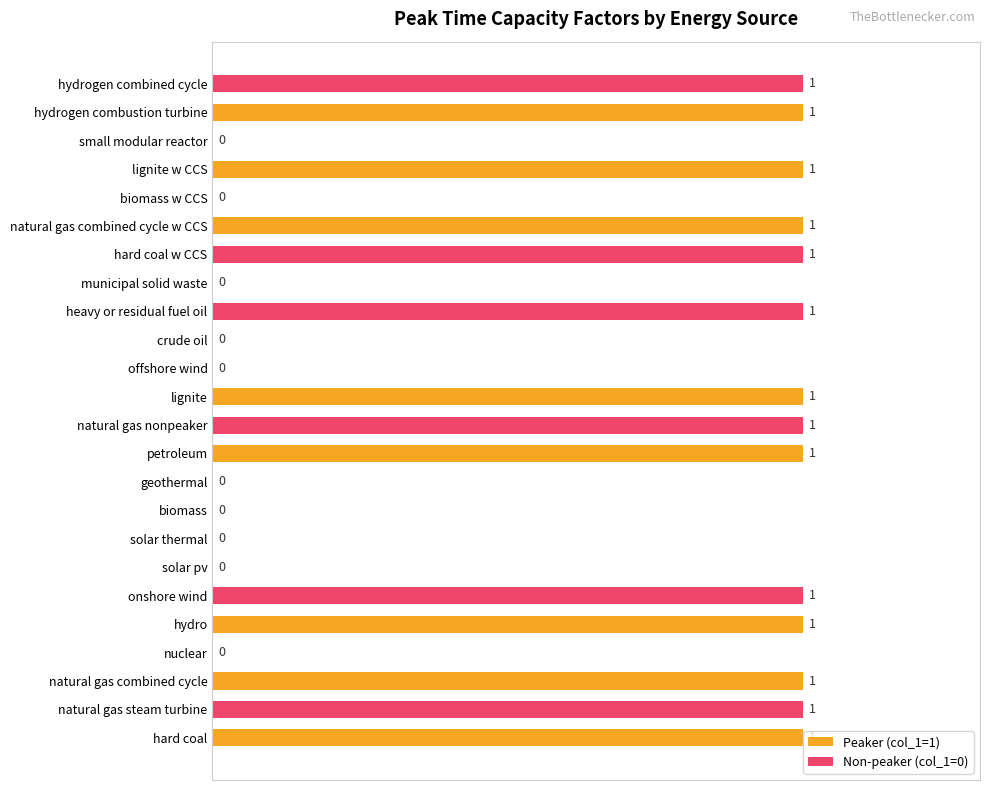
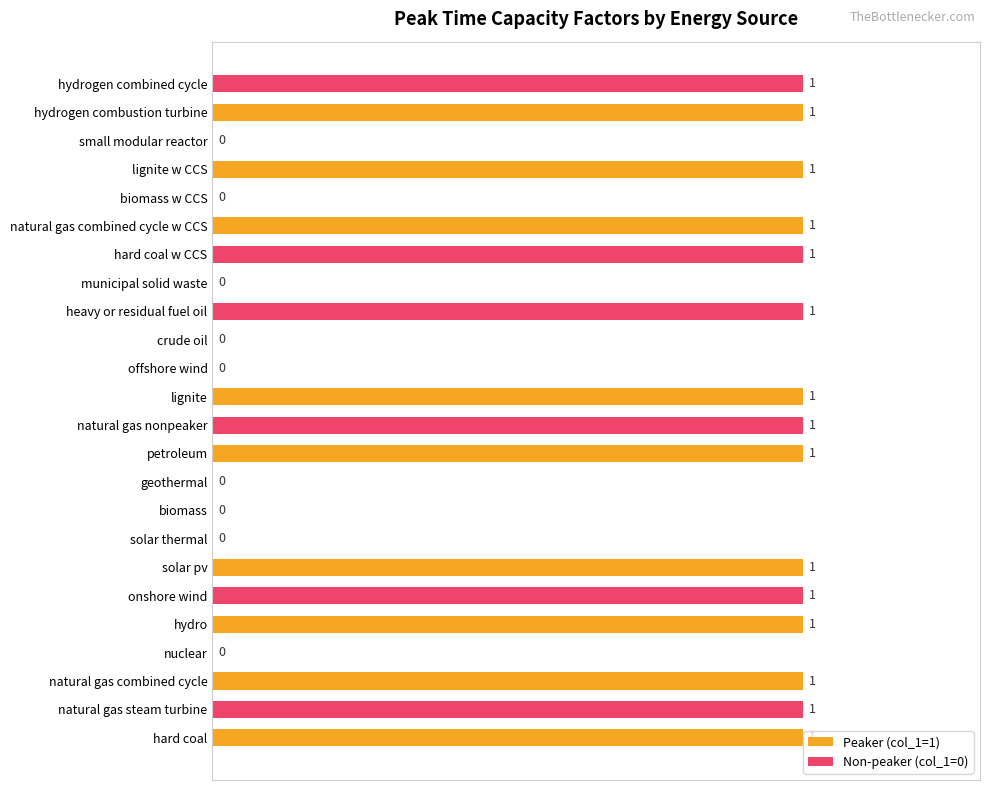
Peaker (col_1=1), solar pv: 0 -> 1
